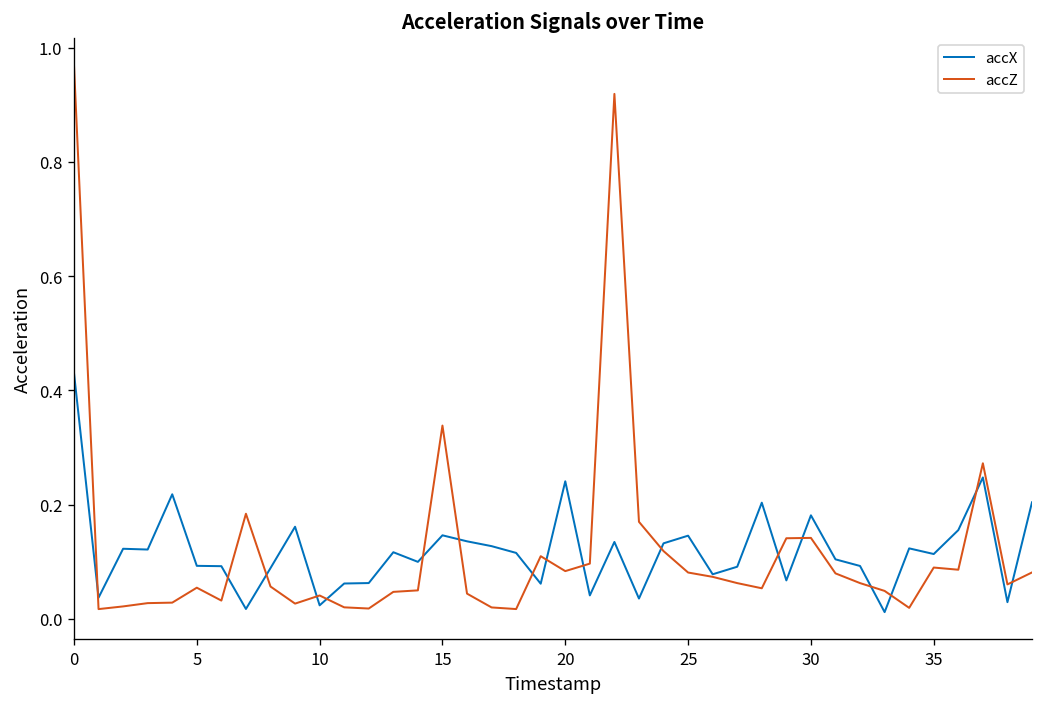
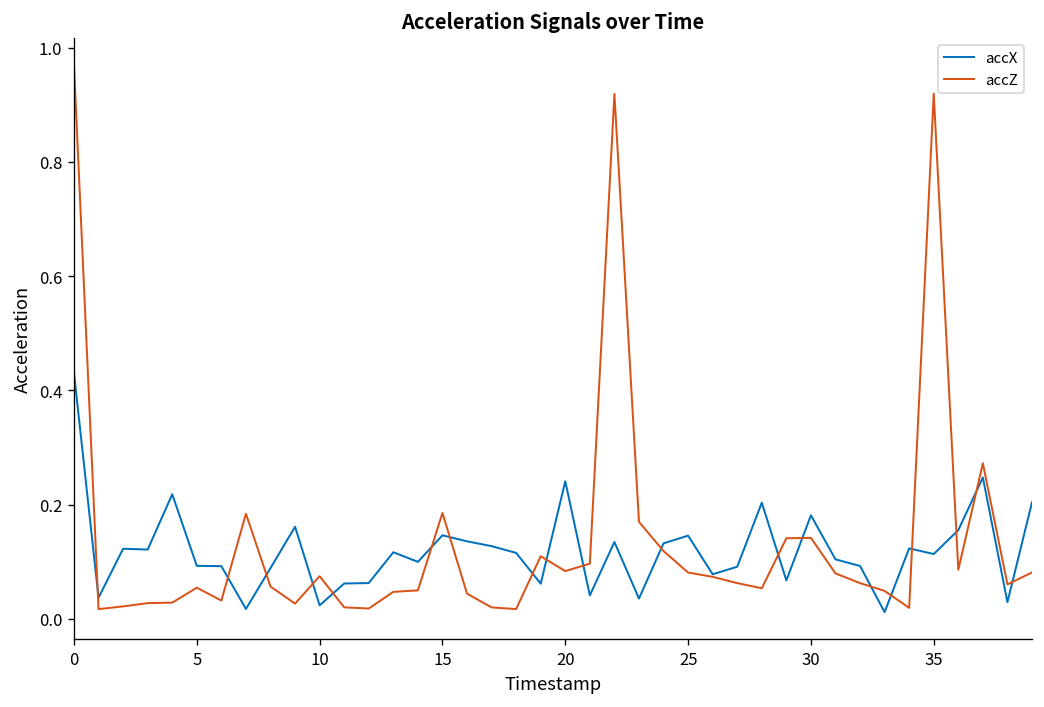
accZ, 10: 0.04 -> 0.07
accZ, 15: 0.34 -> 0.19
accZ, 35: 0.09 -> 0.92
